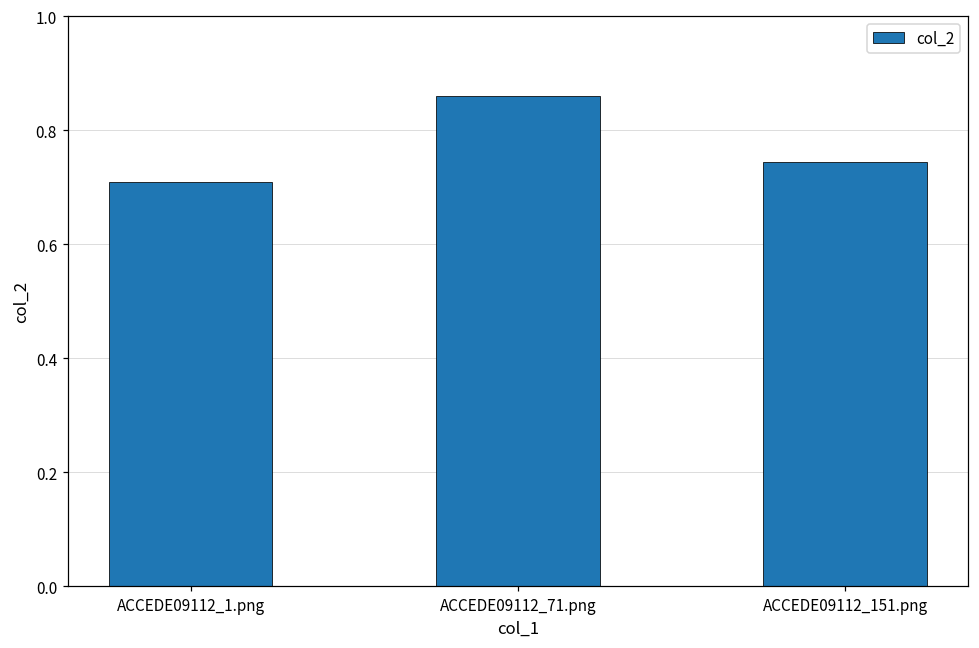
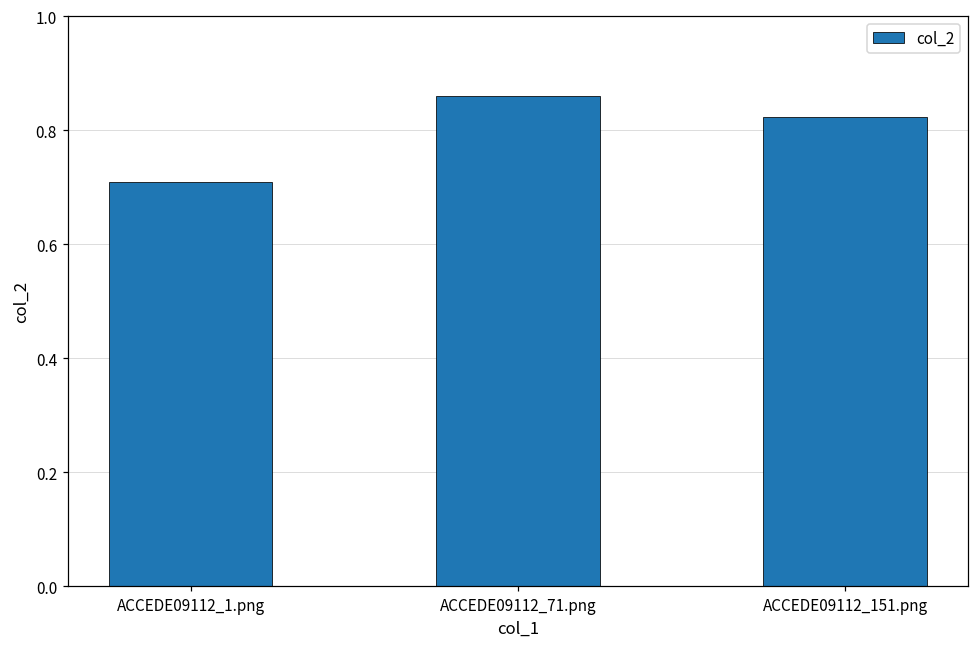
ACCEDE09112_151.png: 0.74 -> 0.82
